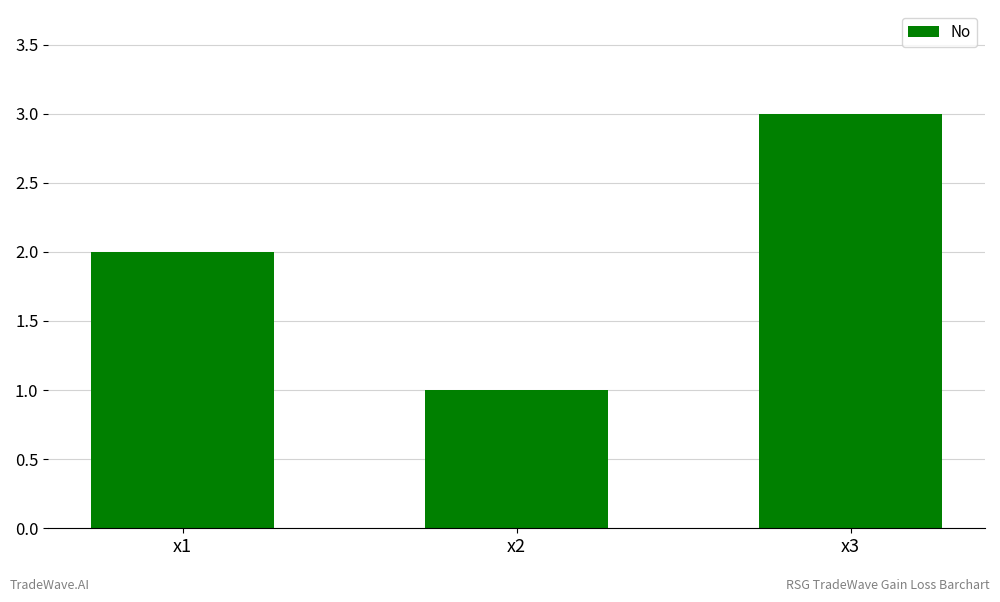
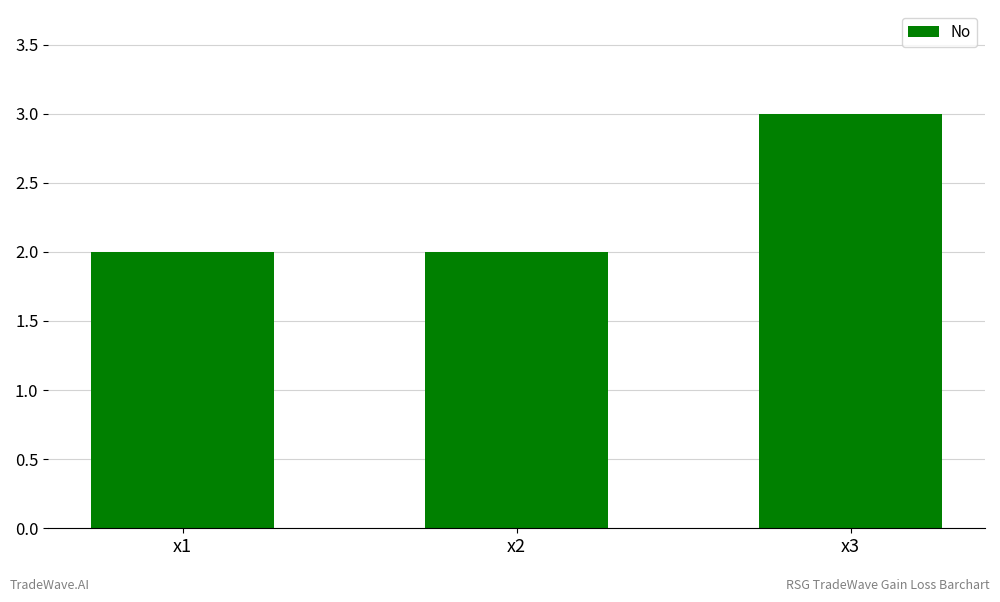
x2: 1 -> 2
